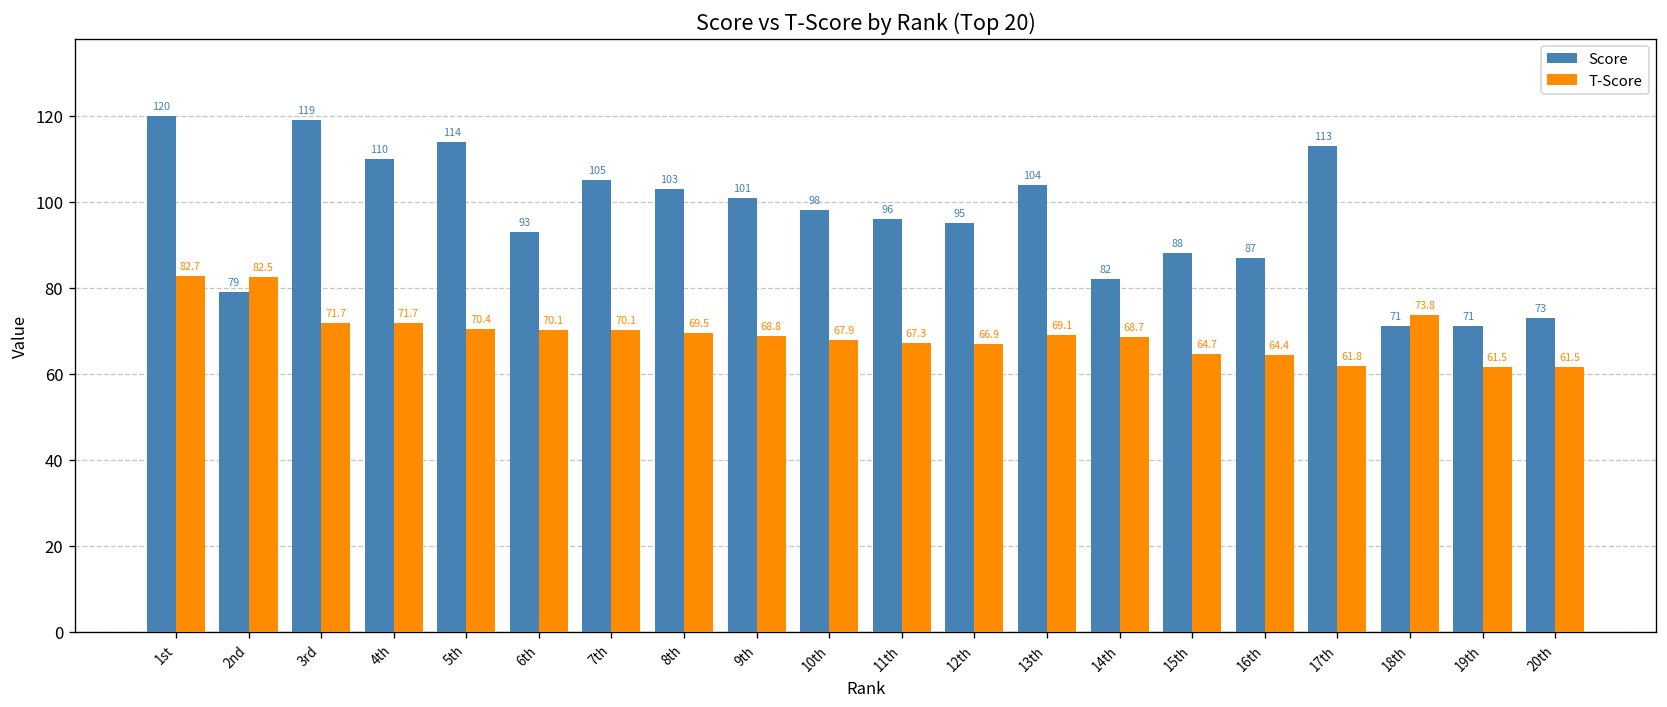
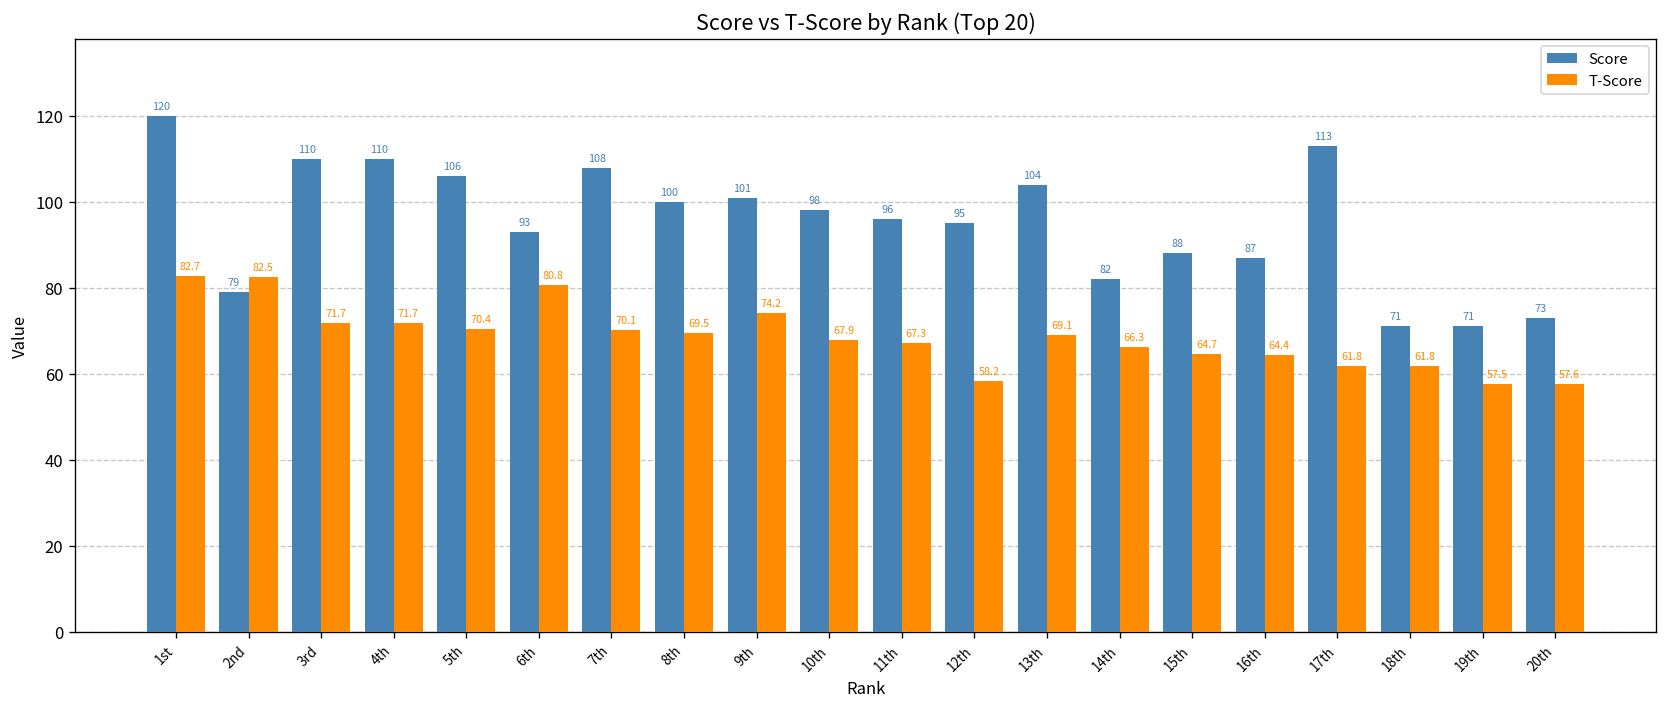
Score, 3rd: 119 -> 110
Score, 5th: 114 -> 106
T-Score, 6th: 70.1 -> 80.8
Score, 7th: 105 -> 108
Score, 8th: 103 -> 100
T-Score, 9th: 68.8 -> 74.2
T-Score, 12th: 66.9 -> 58.2
T-Score, 14th: 68.7 -> 66.3
T-Score, 18th: 73.8 -> 61.8
T-Score, 19th: 61.5 -> 57.5
T-Score, 20th: 61.5 -> 57.6
